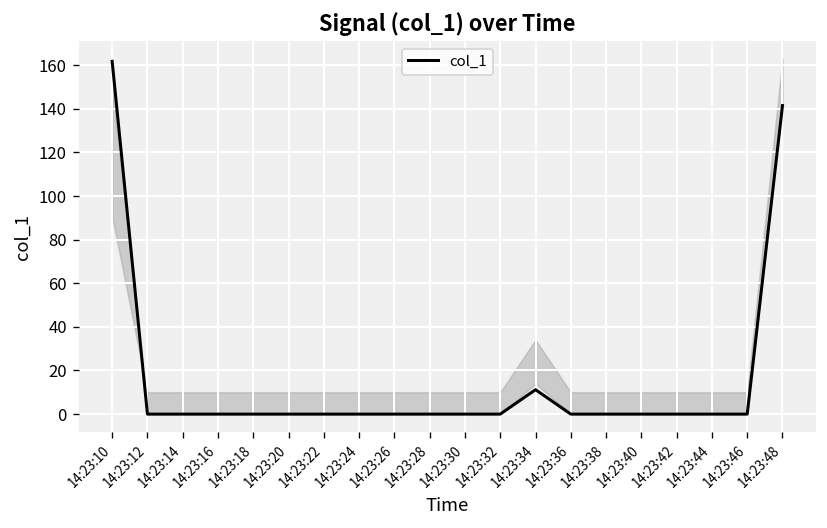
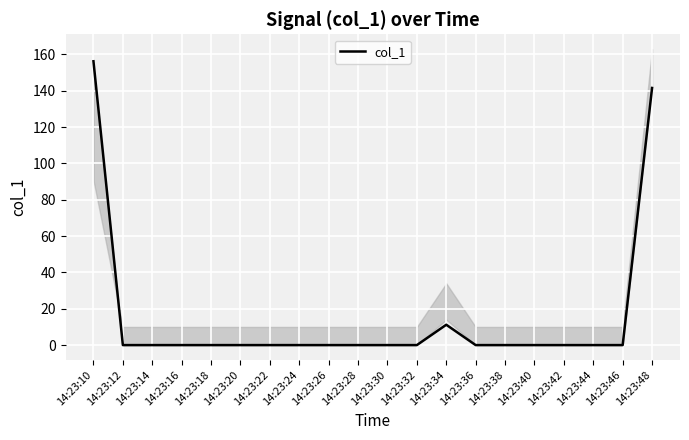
col_1, 14:23:10: 162 -> 156
